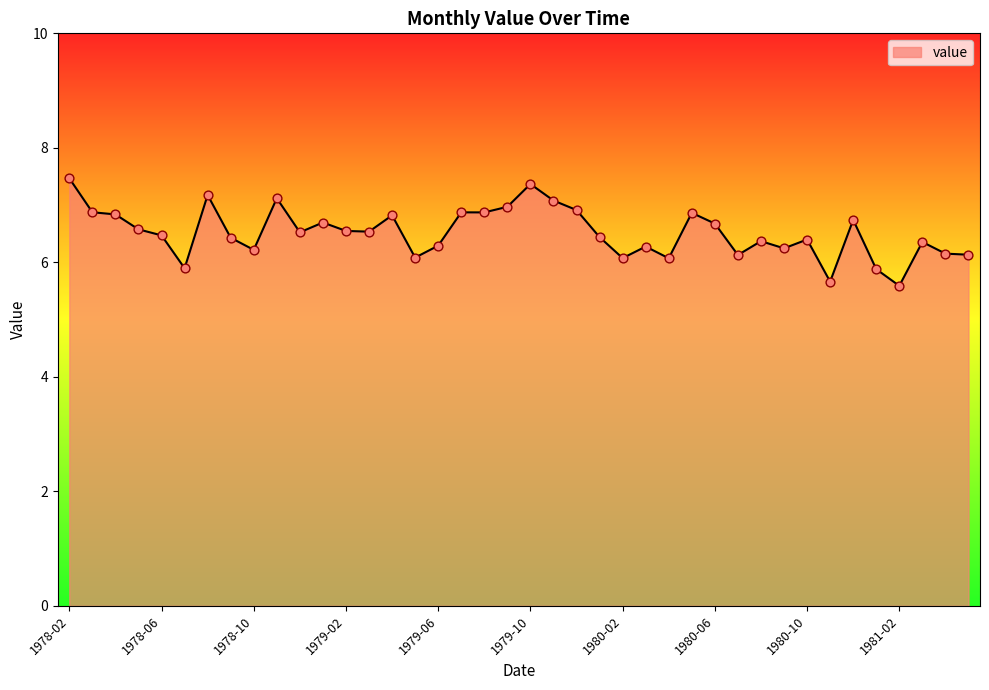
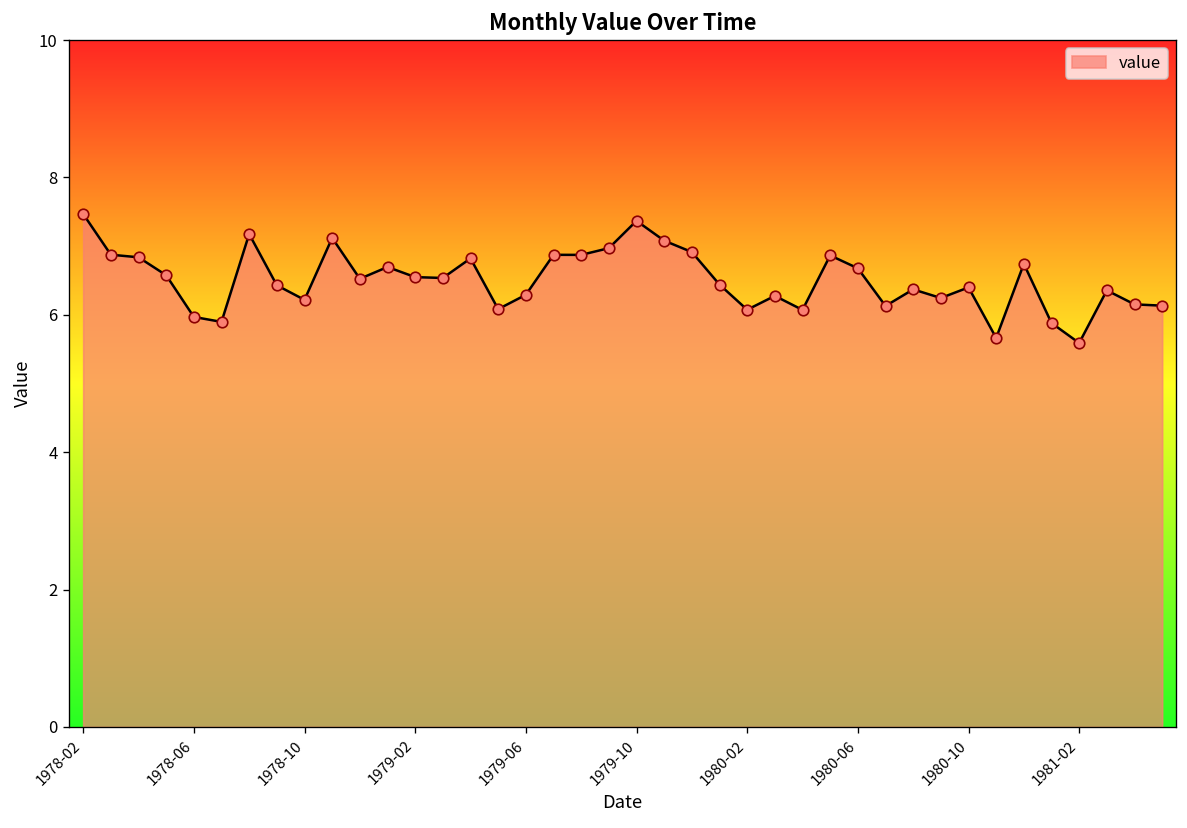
1978-06: 6.5 -> 6.0
